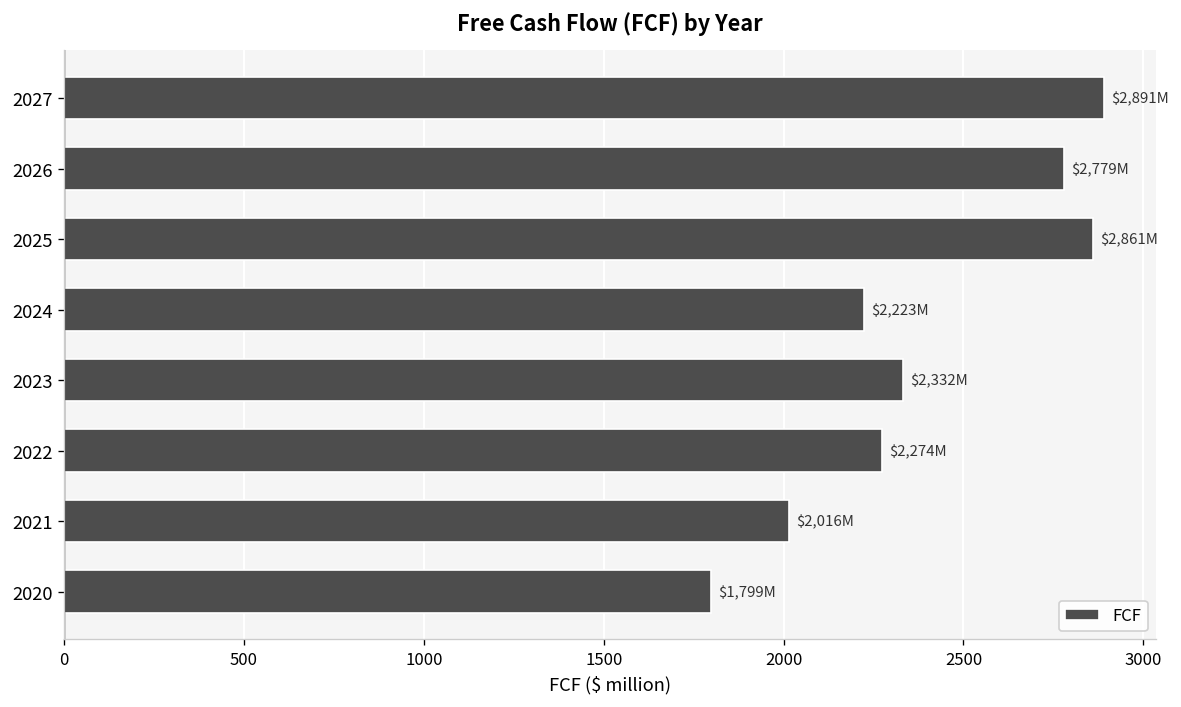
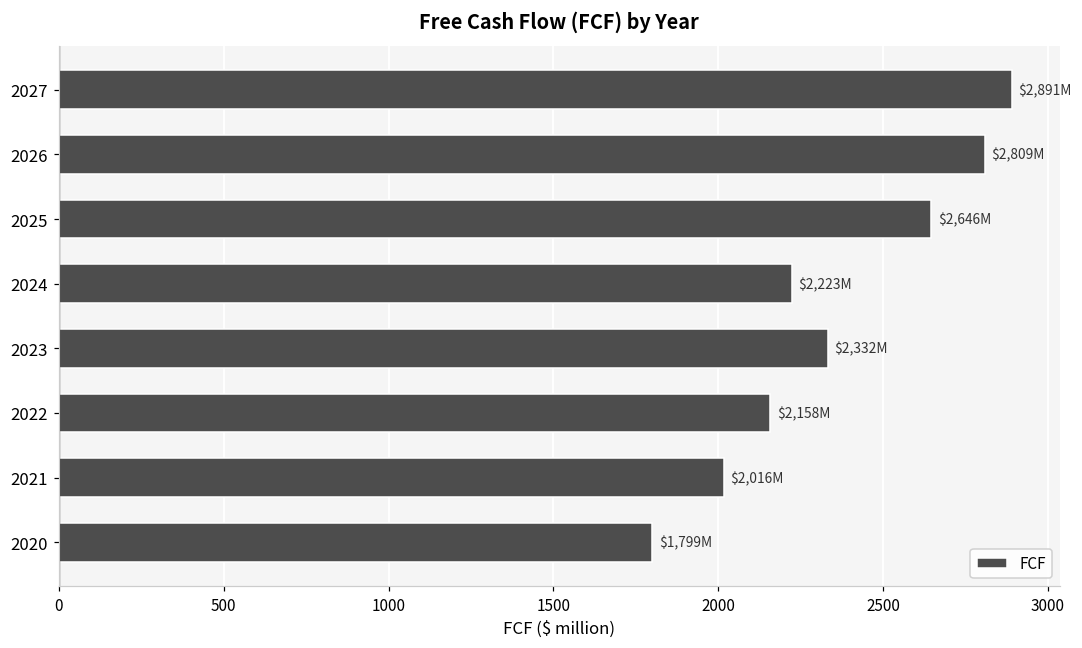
2026: $2,779M -> $2,809M
2025: $2,861M -> $2,646M
2022: $2,274M -> $2,158M
